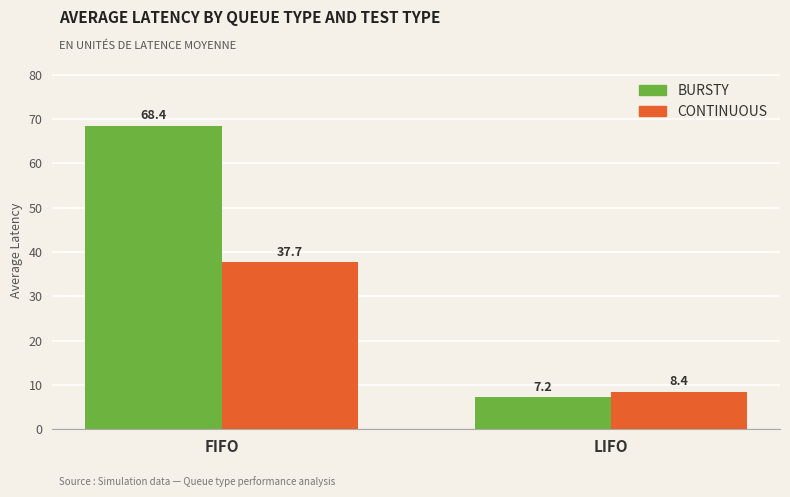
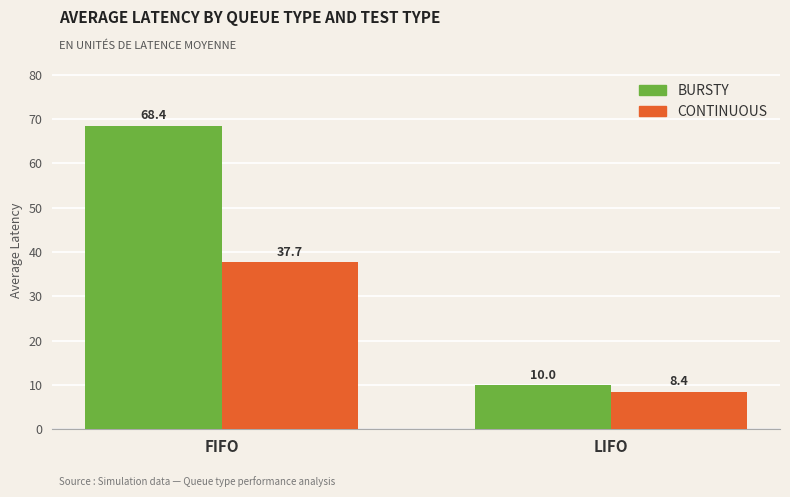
BURSTY, LIFO: 7.2 -> 10.0
